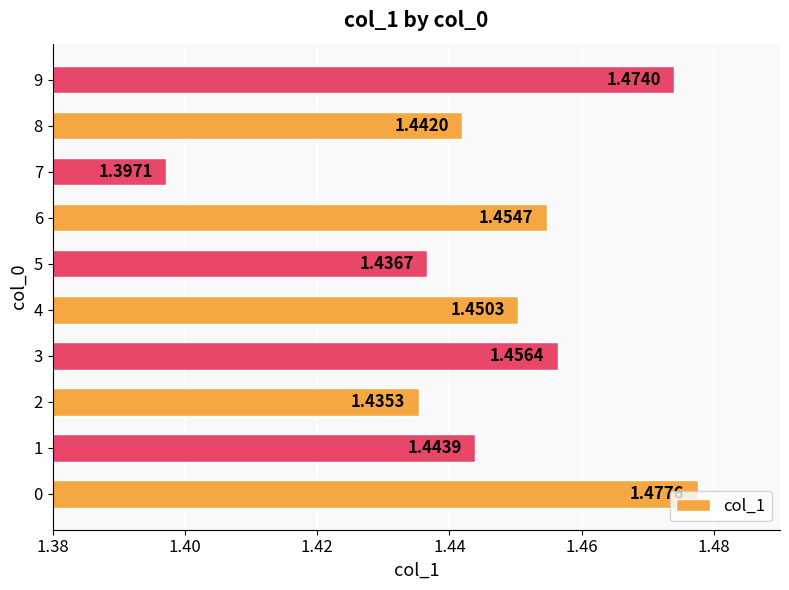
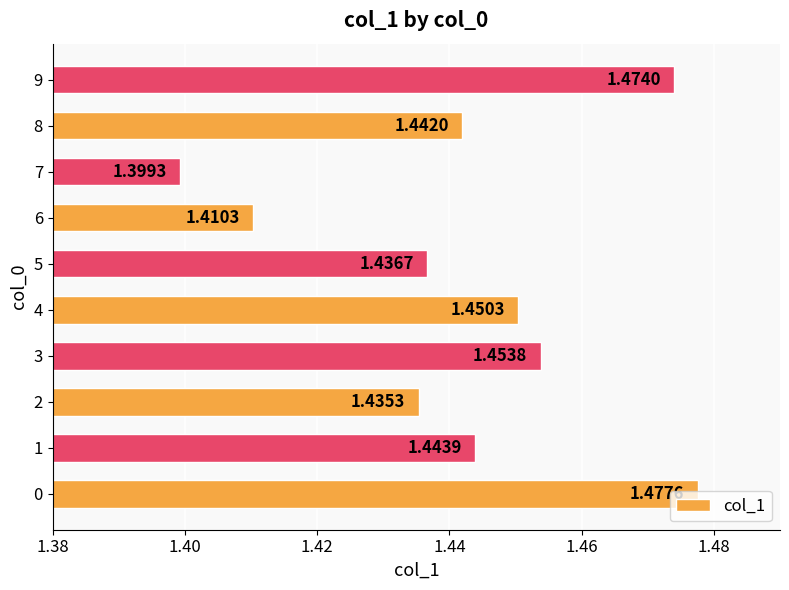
7: 1.3971 -> 1.3993
6: 1.4547 -> 1.4103
3: 1.4564 -> 1.4538
